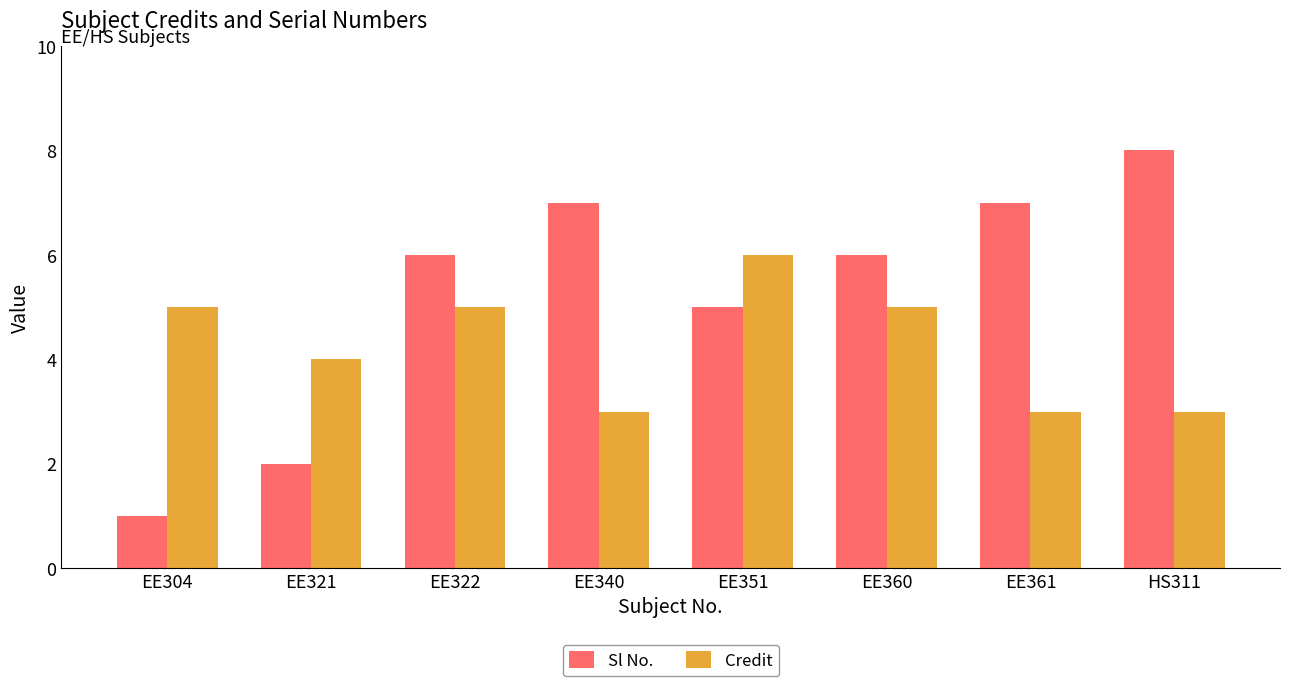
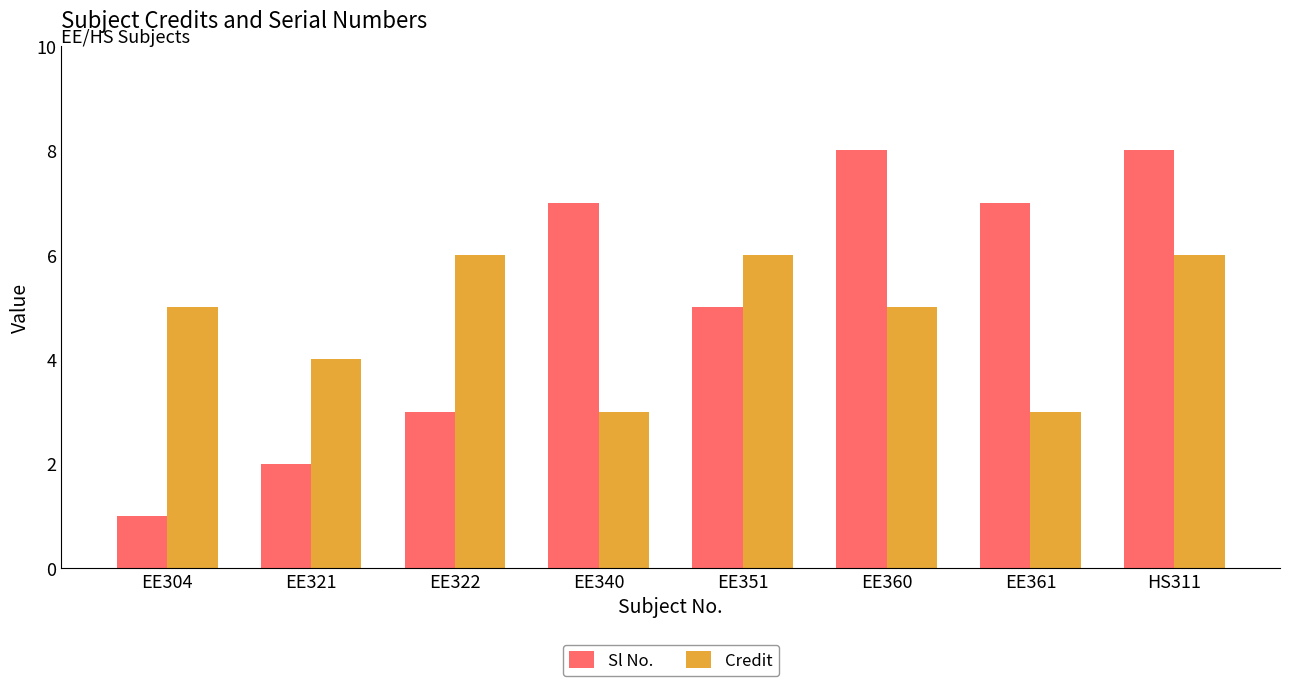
Sl No., EE322: 6 -> 3
Credit, EE322: 5 -> 6
Sl No., EE360: 6 -> 8
Credit, HS311: 3 -> 6
